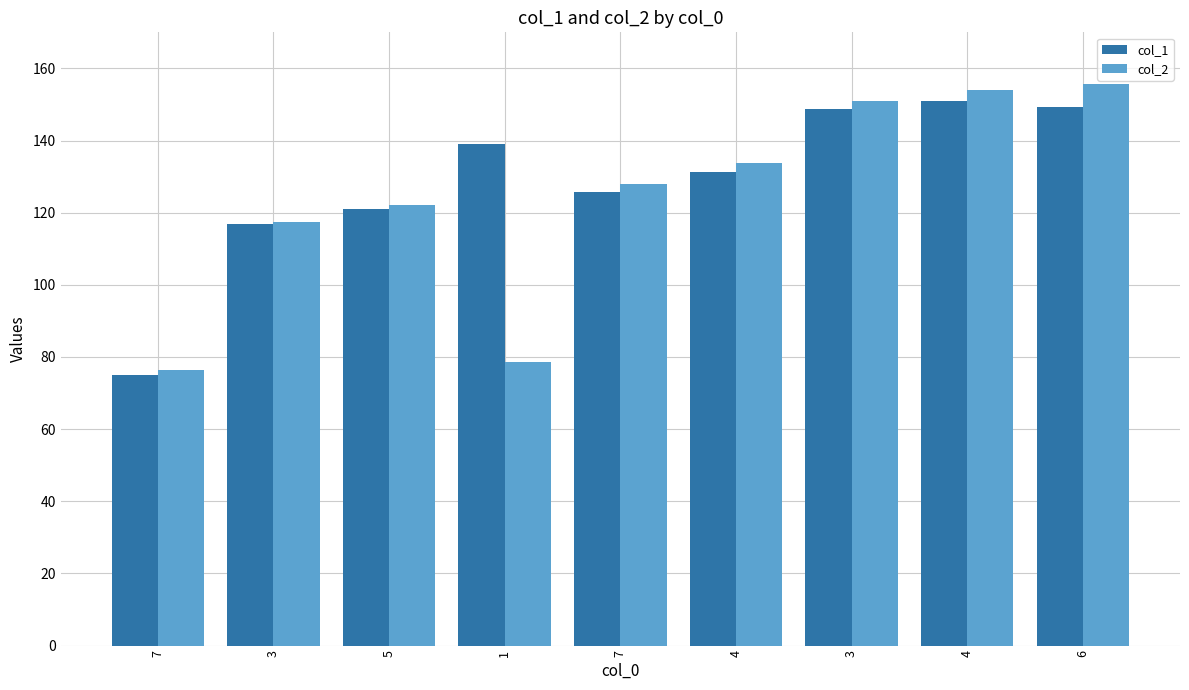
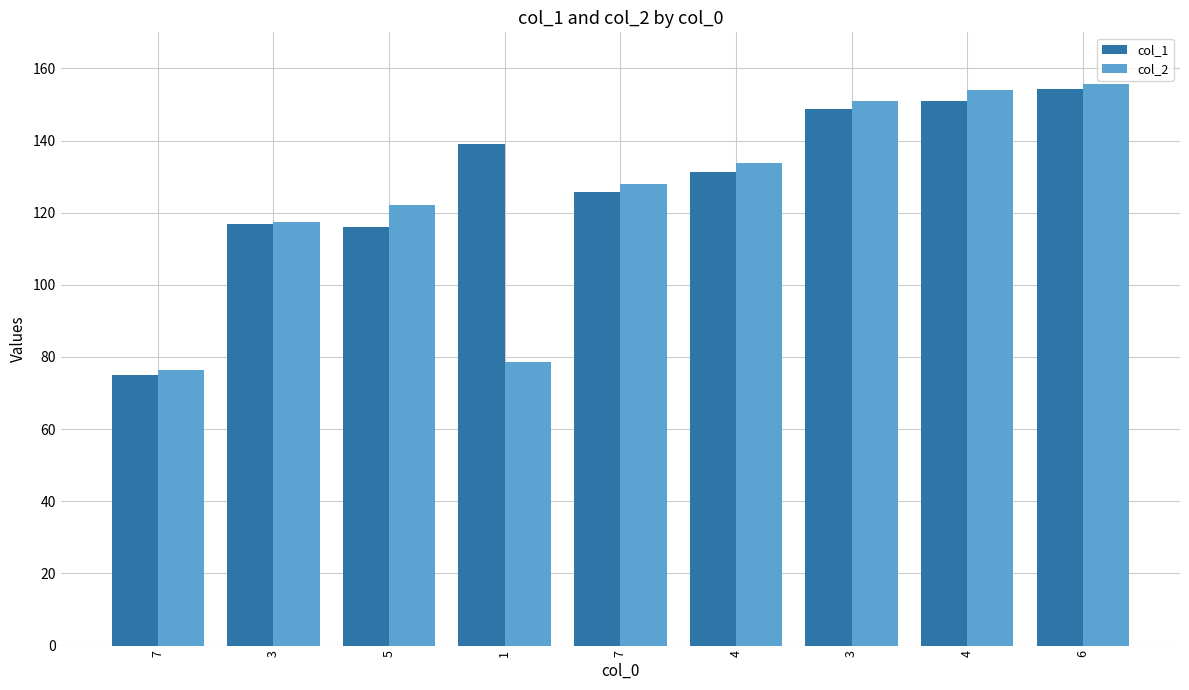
col_1, 5: 121 -> 116
col_1, 6: 149 -> 154
